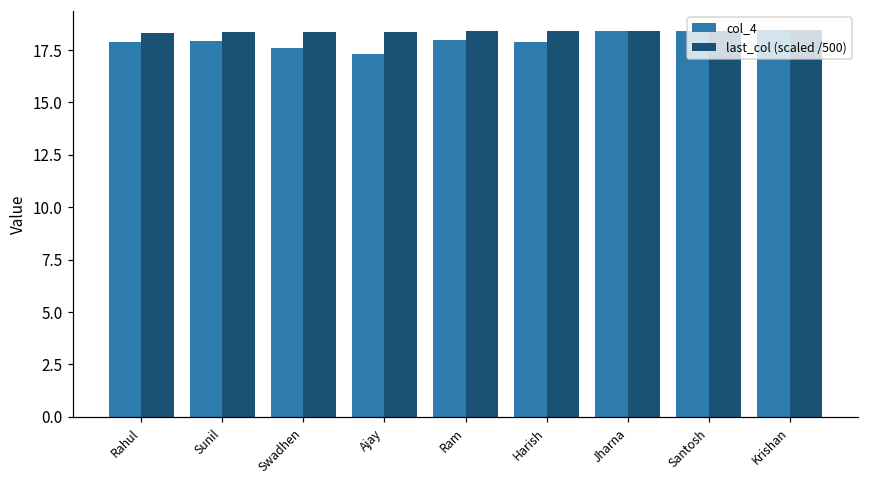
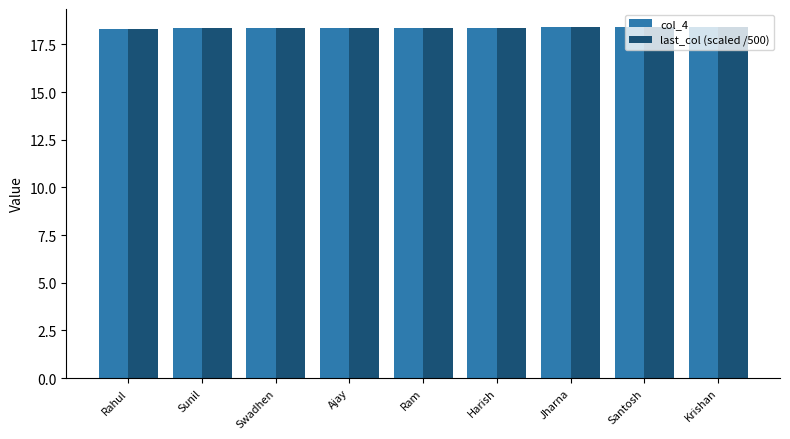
col_4, Rahul: 17.9 -> 18.3
col_4, Sunil: 17.9 -> 18.4
col_4, Swadhen: 17.6 -> 18.4
col_4, Ajay: 17.3 -> 18.4
col_4, Ram: 18.0 -> 18.4
col_4, Harish: 17.9 -> 18.4
